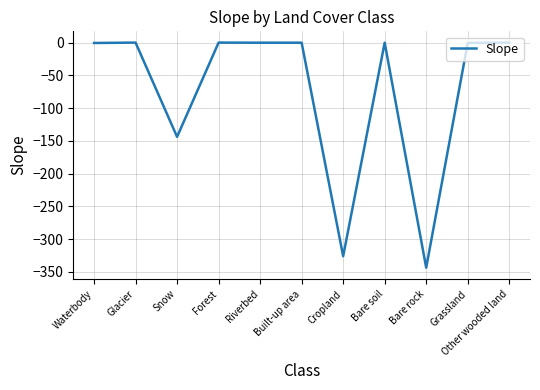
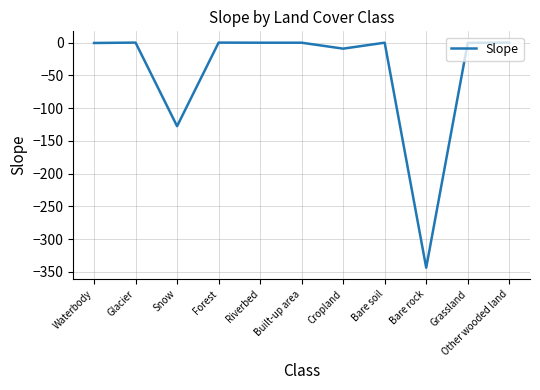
Snow: -140 -> -130
Cropland: -330 -> -10
